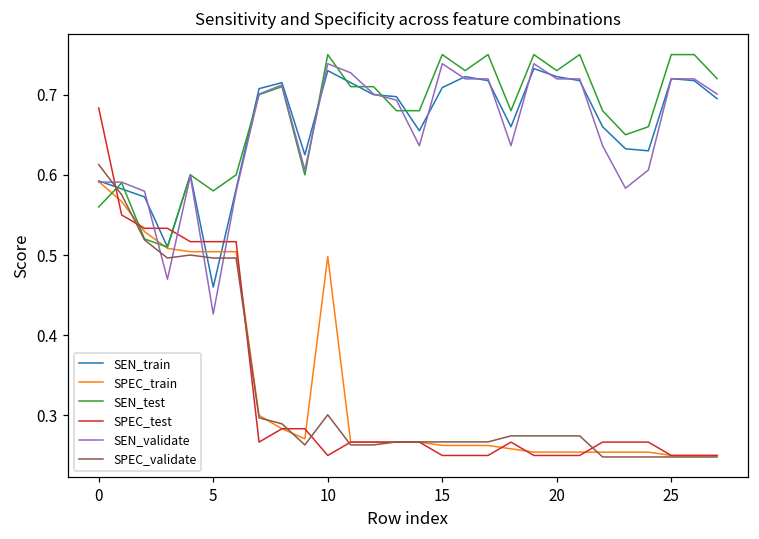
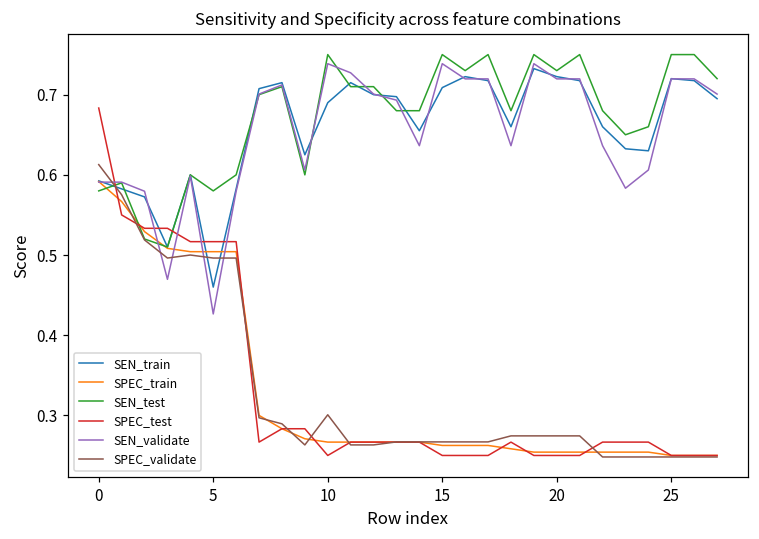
SEN_test, 0: 0.56 -> 0.58
SEN_train, 10: 0.73 -> 0.69
SPEC_train, 10: 0.50 -> 0.27
